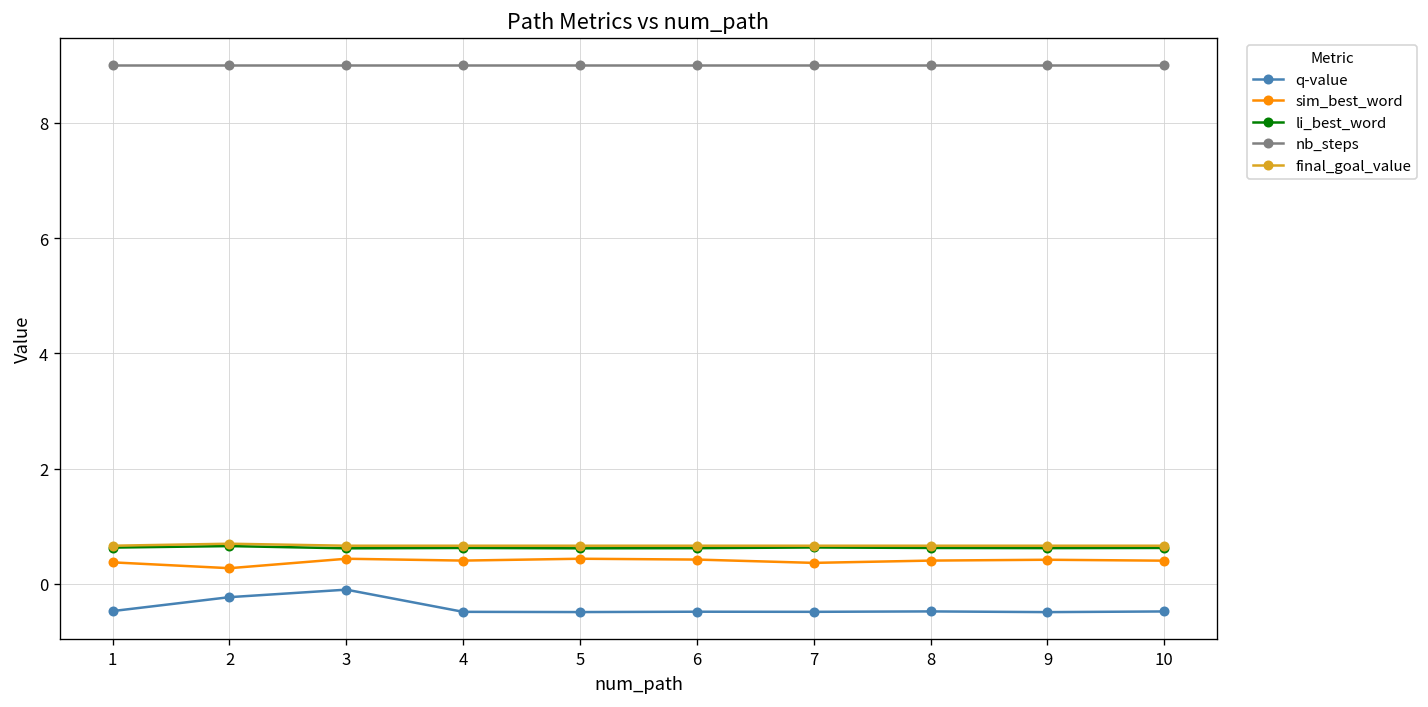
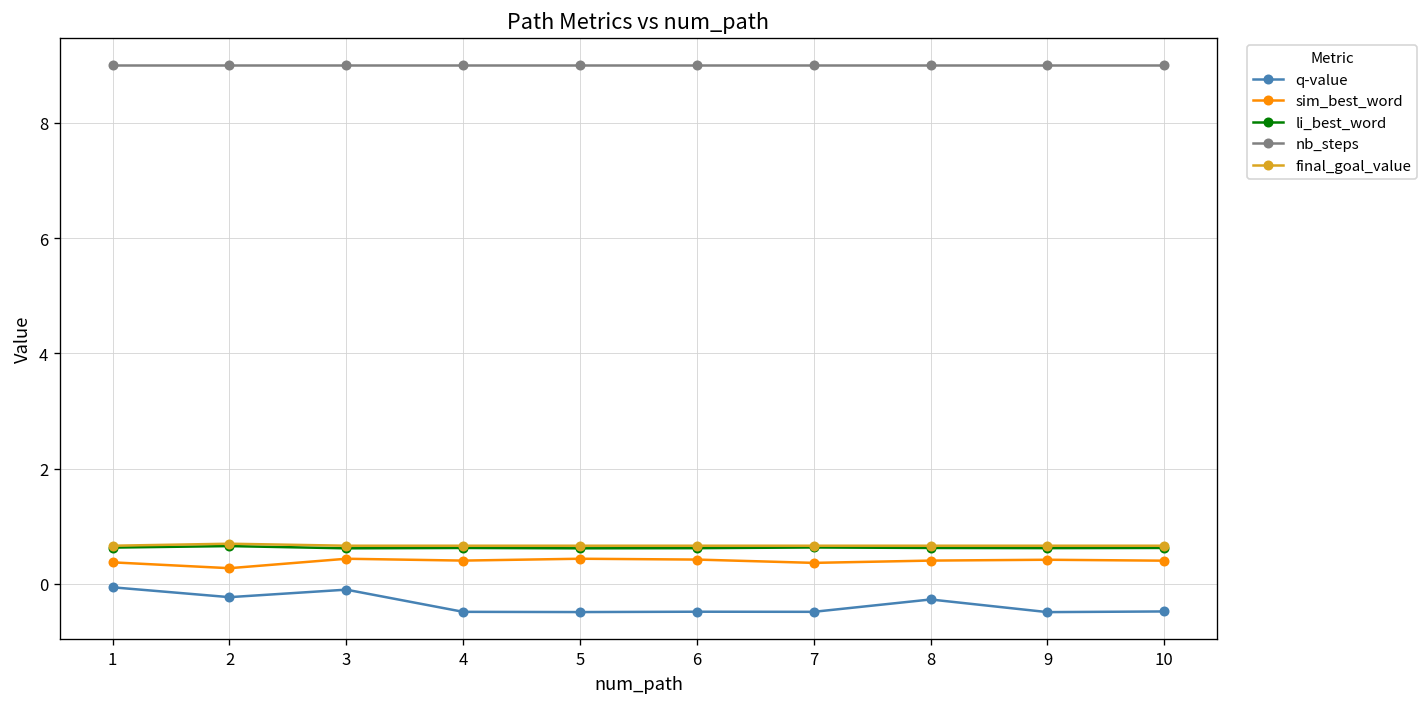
q-value, 1: -0.5 -> -0.1
q-value, 8: -0.5 -> -0.3
